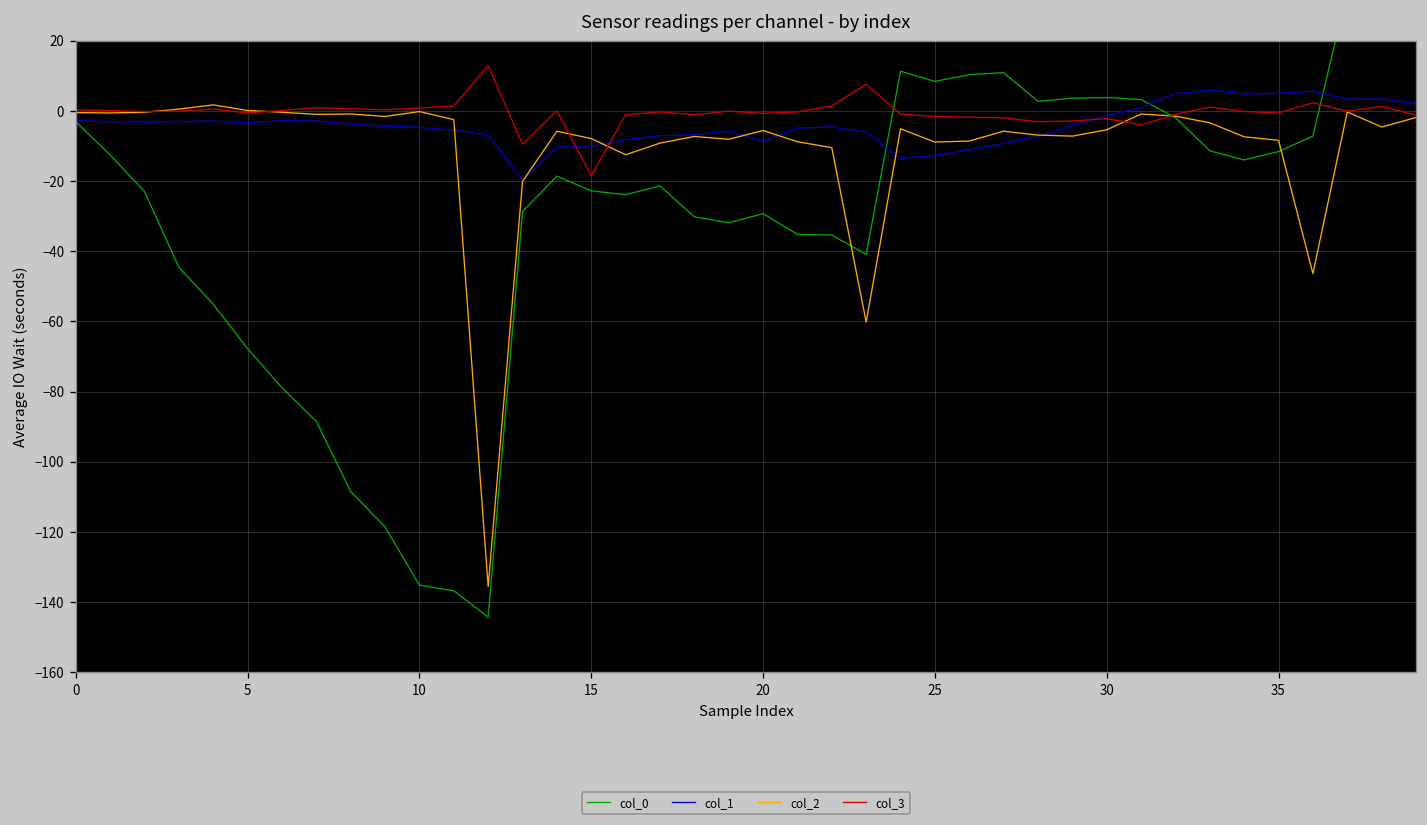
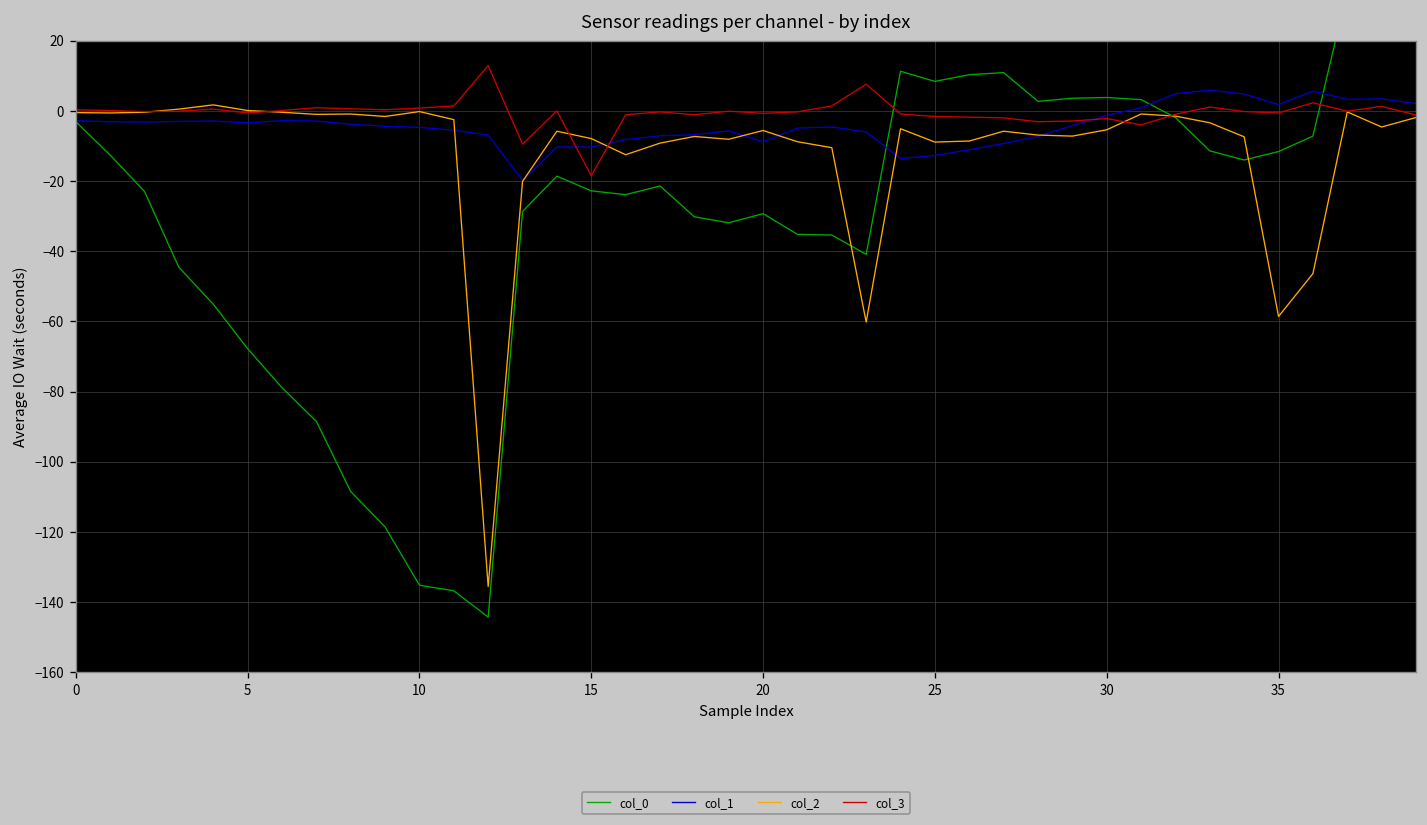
col_1, 35: 5 -> 2
col_2, 35: -8 -> -59
